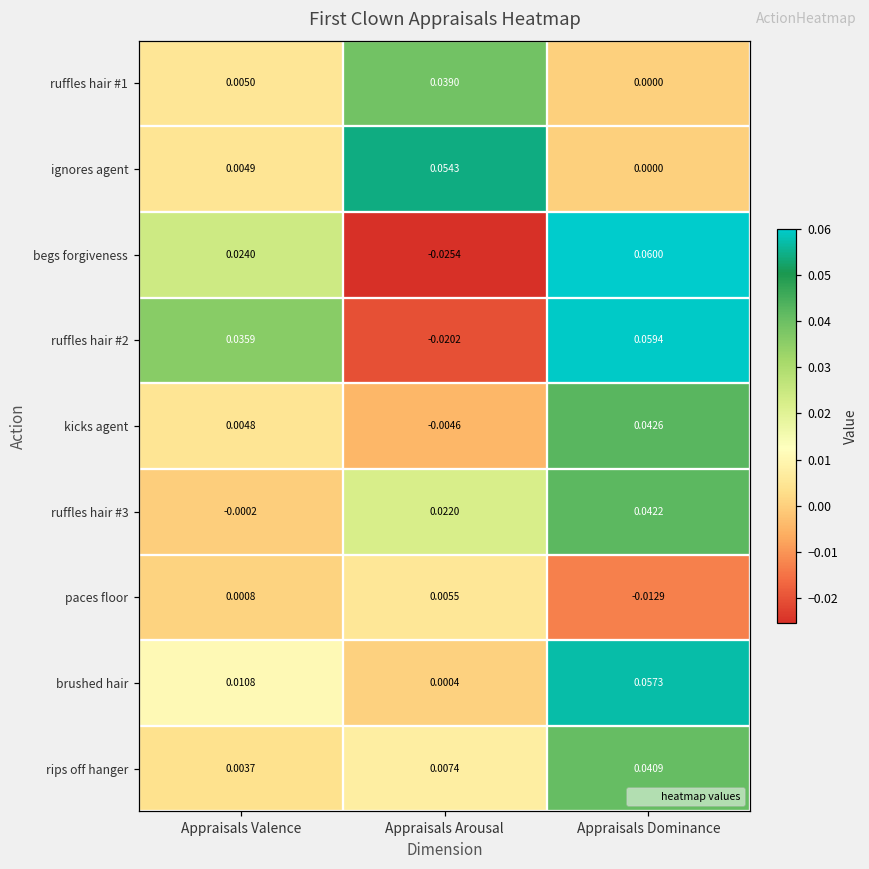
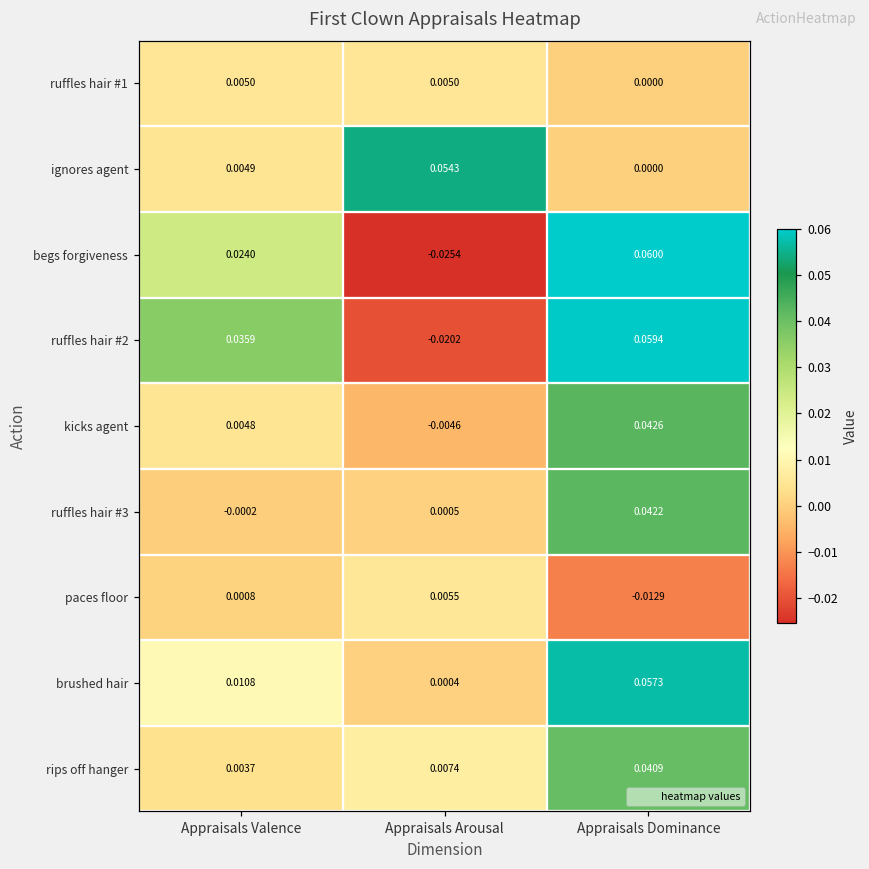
ruffles hair #1, Appraisals Arousal: 0.0390 -> 0.0050
ruffles hair #3, Appraisals Arousal: 0.0220 -> 0.0005
